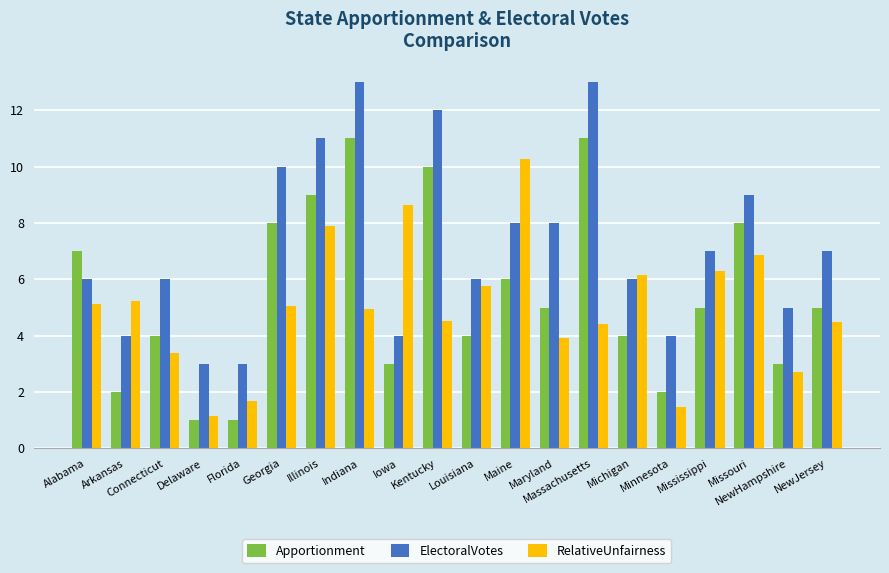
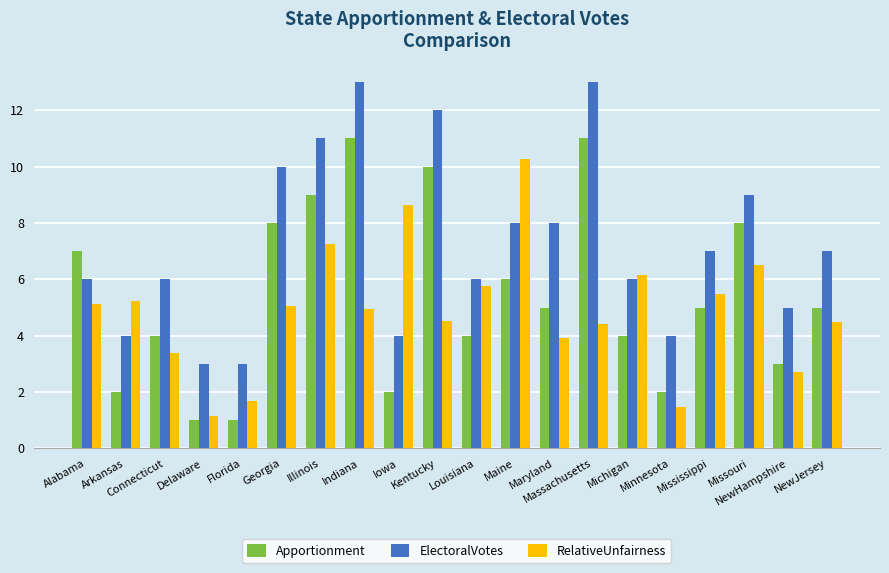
RelativeUnfairness, Illinois: 7.9 -> 7.3
Apportionment, Iowa: 3 -> 2
RelativeUnfairness, Mississippi: 6.3 -> 5.5
RelativeUnfairness, Missouri: 6.9 -> 6.5
